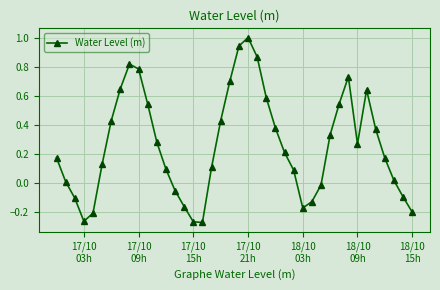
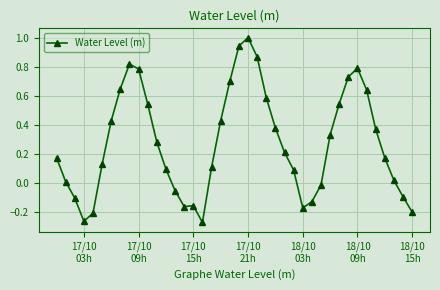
17/10 15h: -0.27 -> -0.16
18/10 09h: 0.27 -> 0.79
